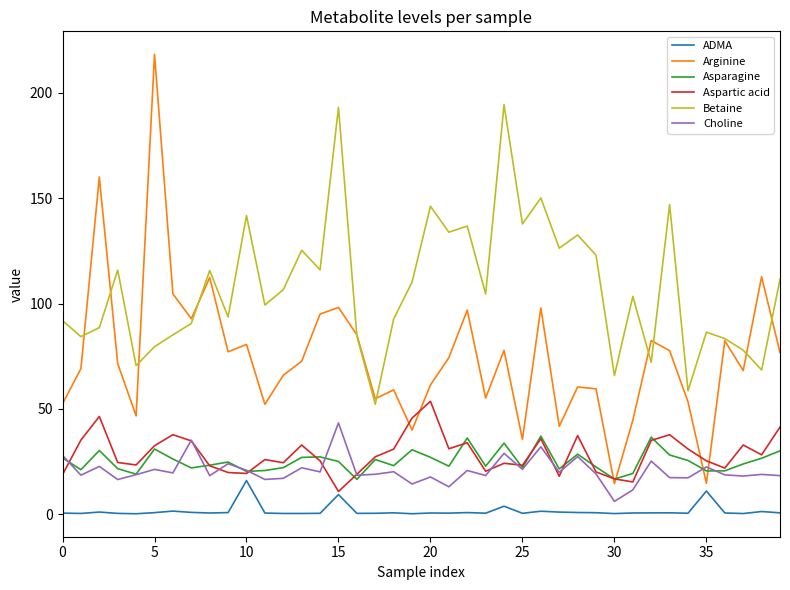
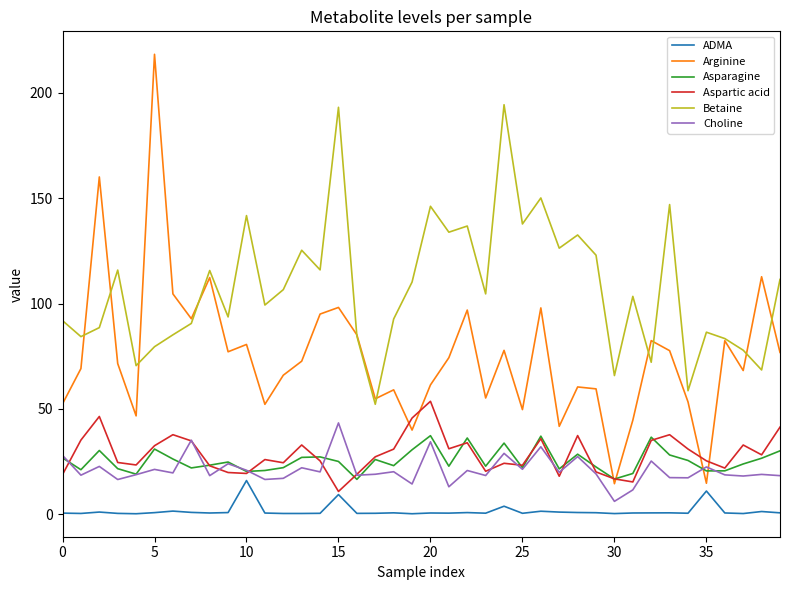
Asparagine, 20: 27 -> 37
Choline, 20: 18 -> 34
Arginine, 25: 36 -> 50
